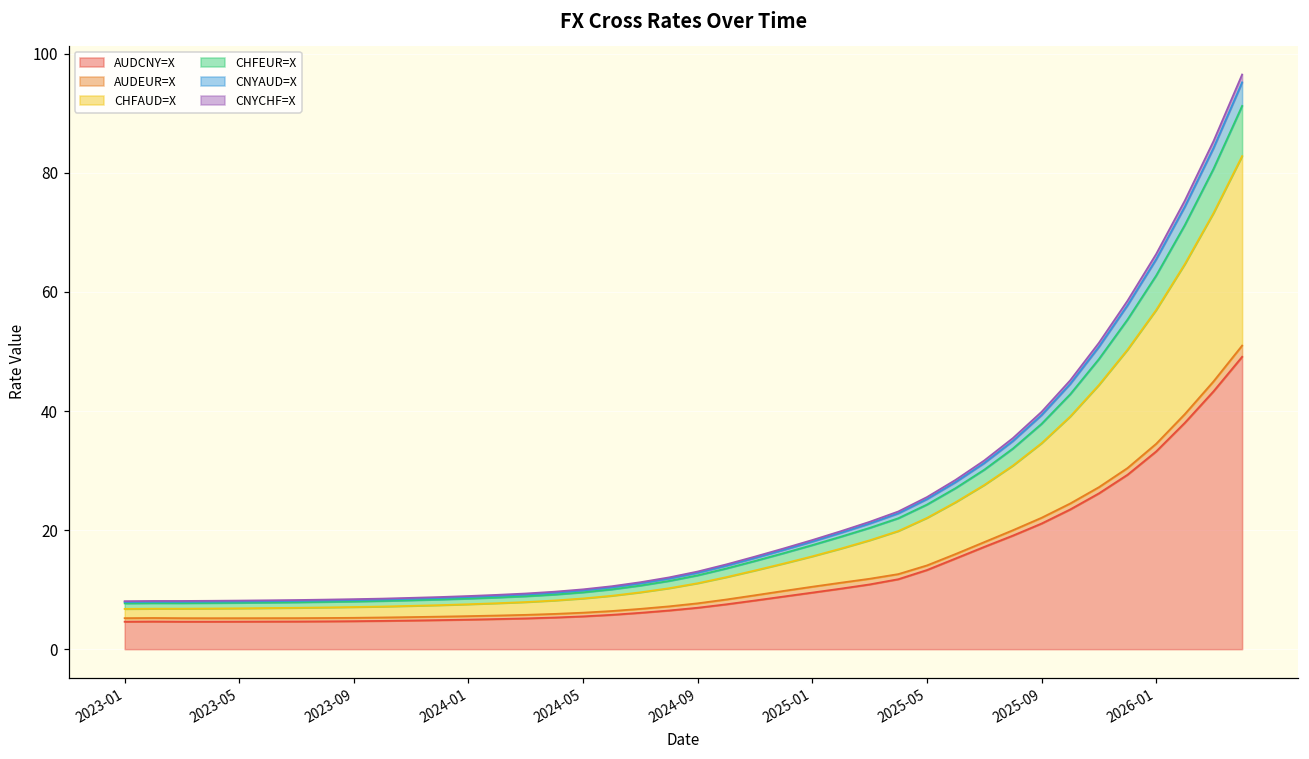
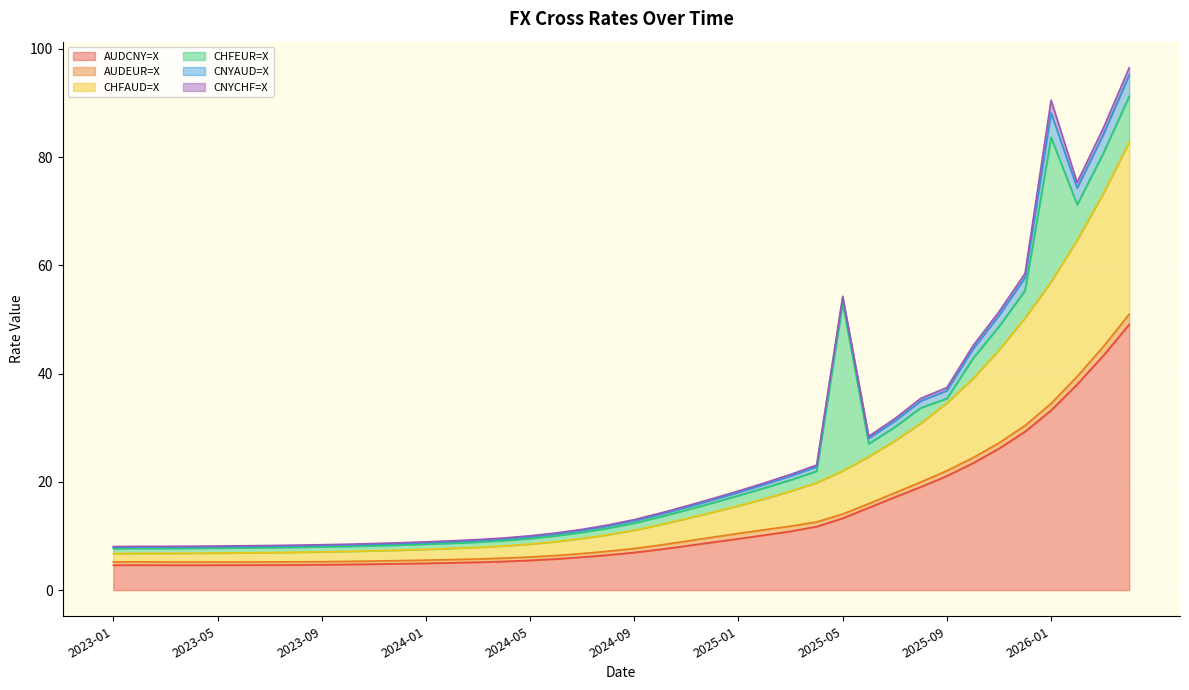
CHFEUR=X, 2025-05: 2 -> 31
CHFEUR=X, 2025-09: 3 -> 1
CHFEUR=X, 2026-01: 6 -> 27
CNYAUD=X, 2026-01: 3 -> 5
CNYCHF=X, 2026-01: 1 -> 2
